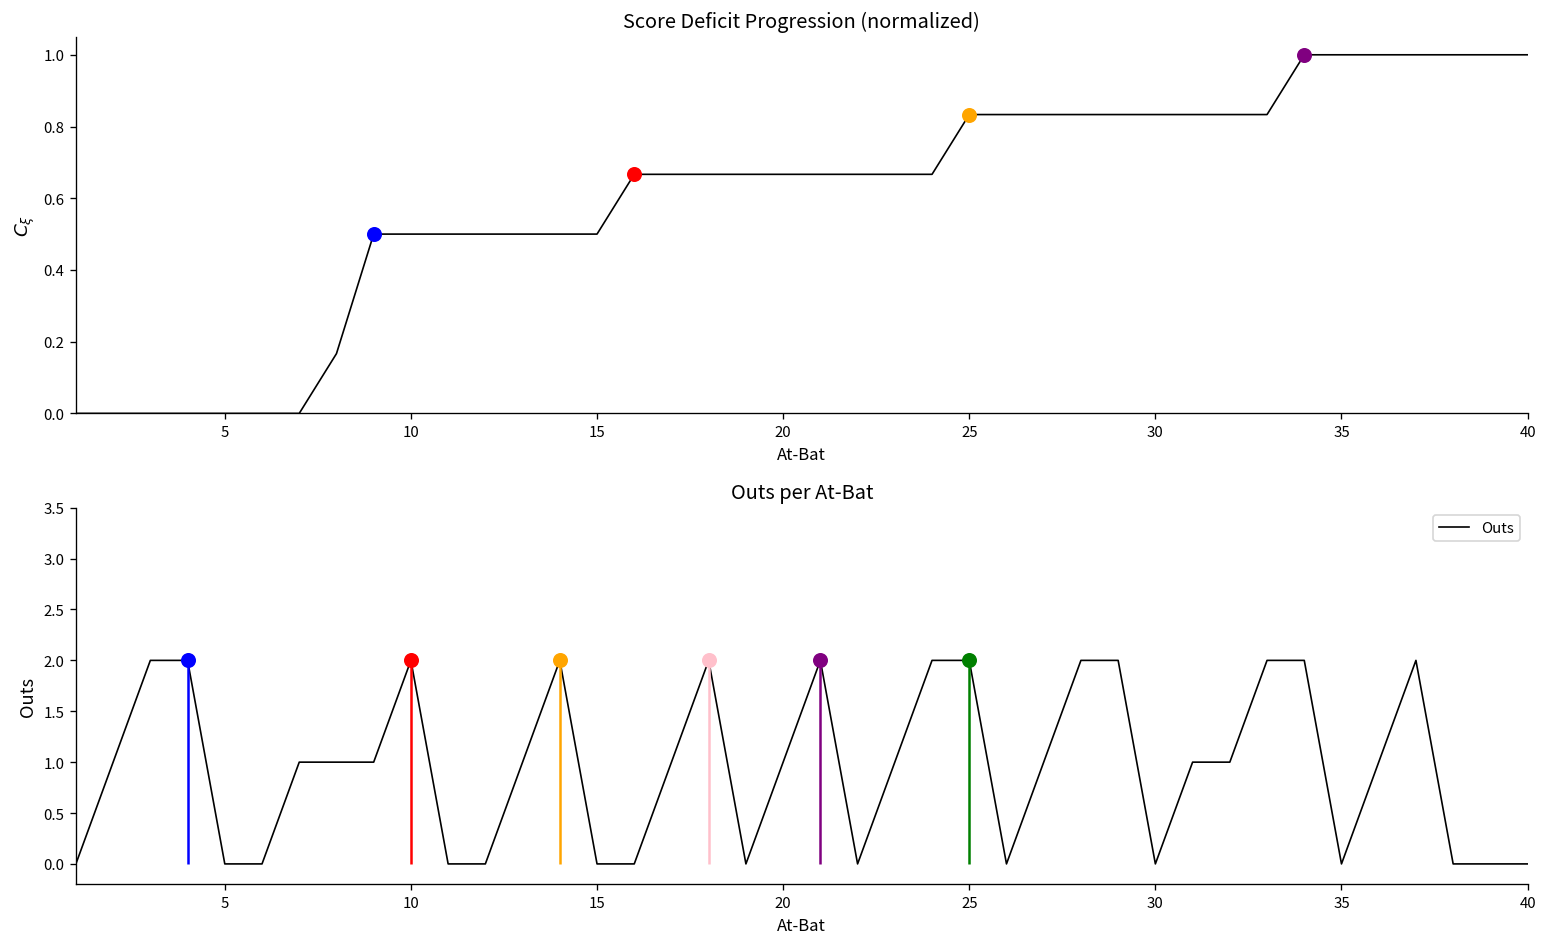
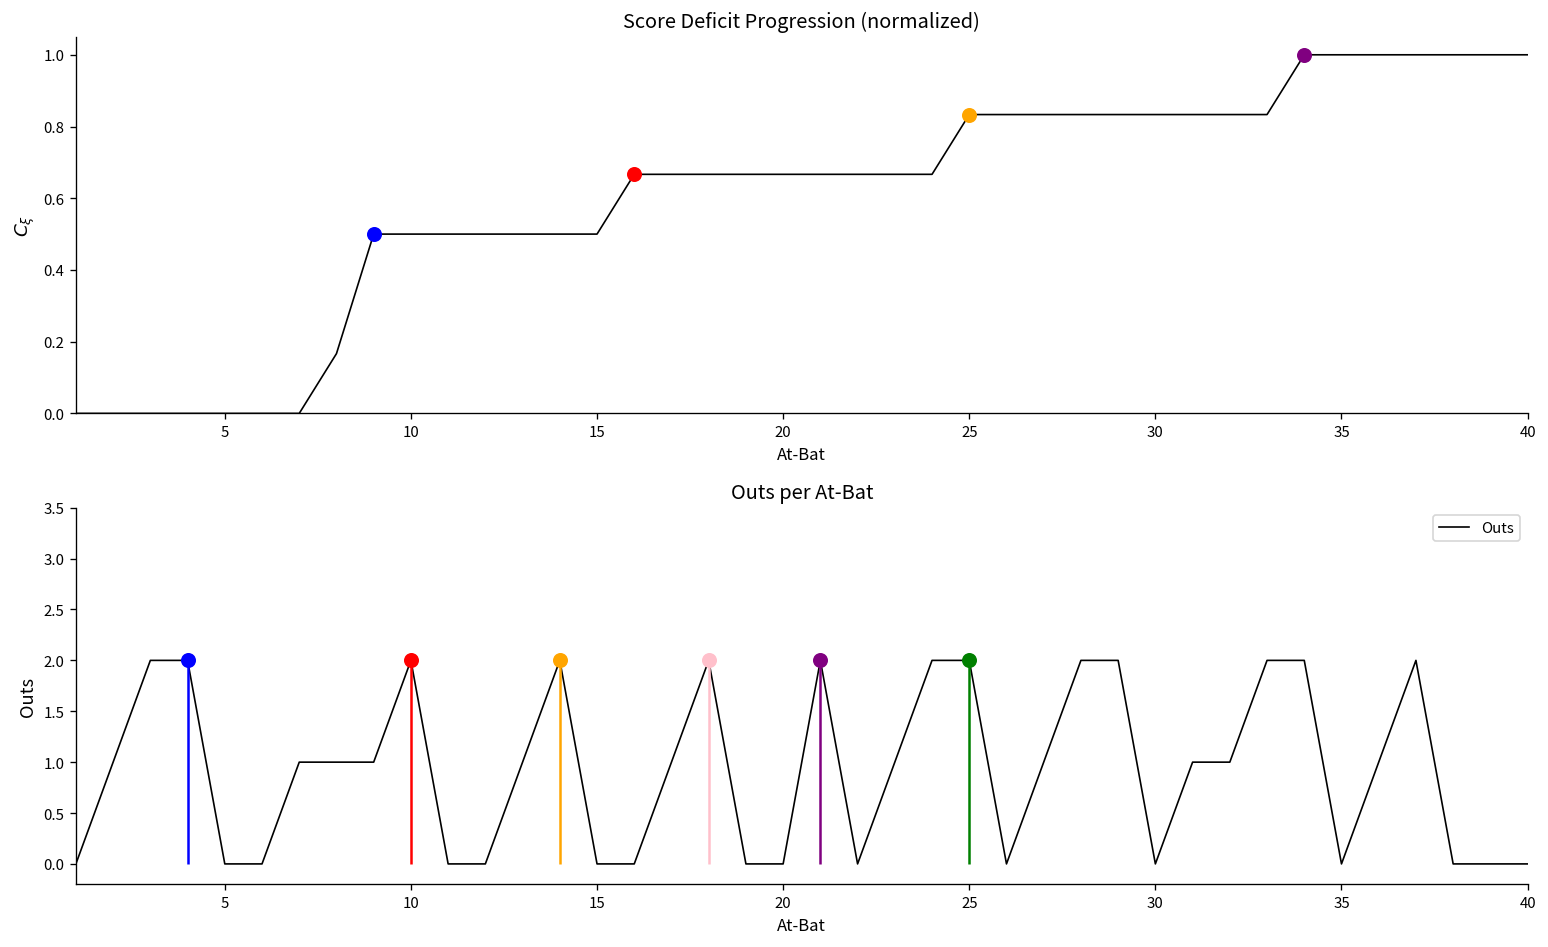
Outs per At-Bat, Outs, 20: 1 -> 0
